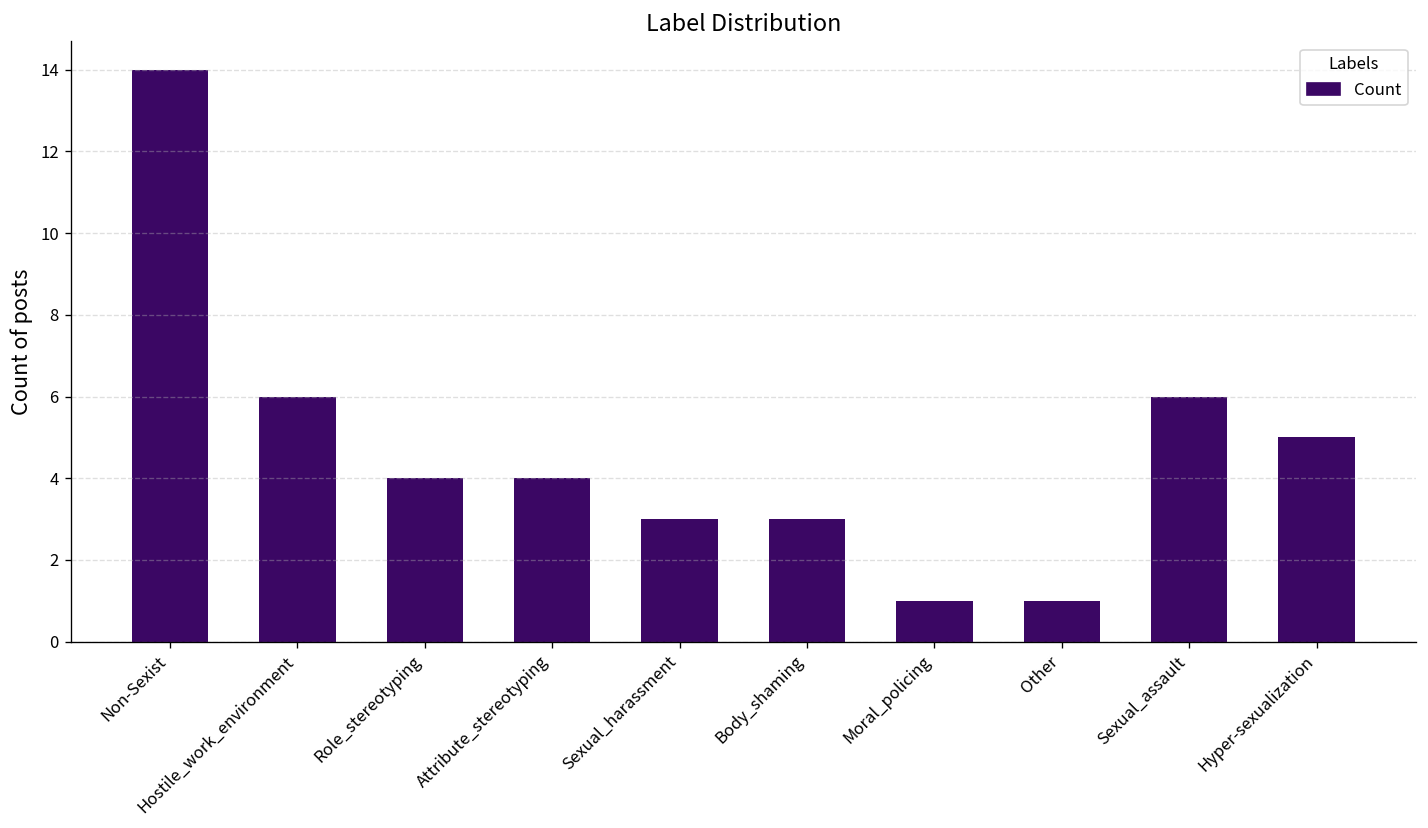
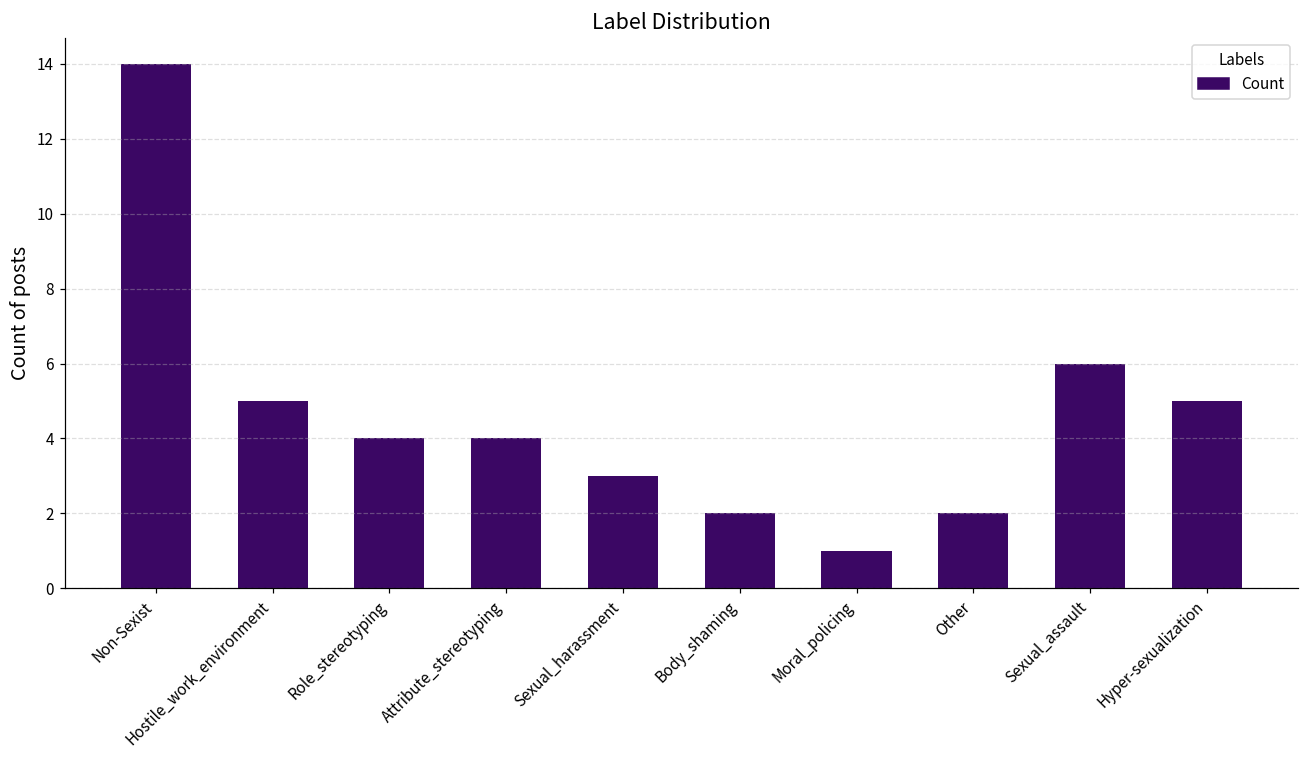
Hostile_work_environment: 6 -> 5
Body_shaming: 3 -> 2
Other: 1 -> 2
